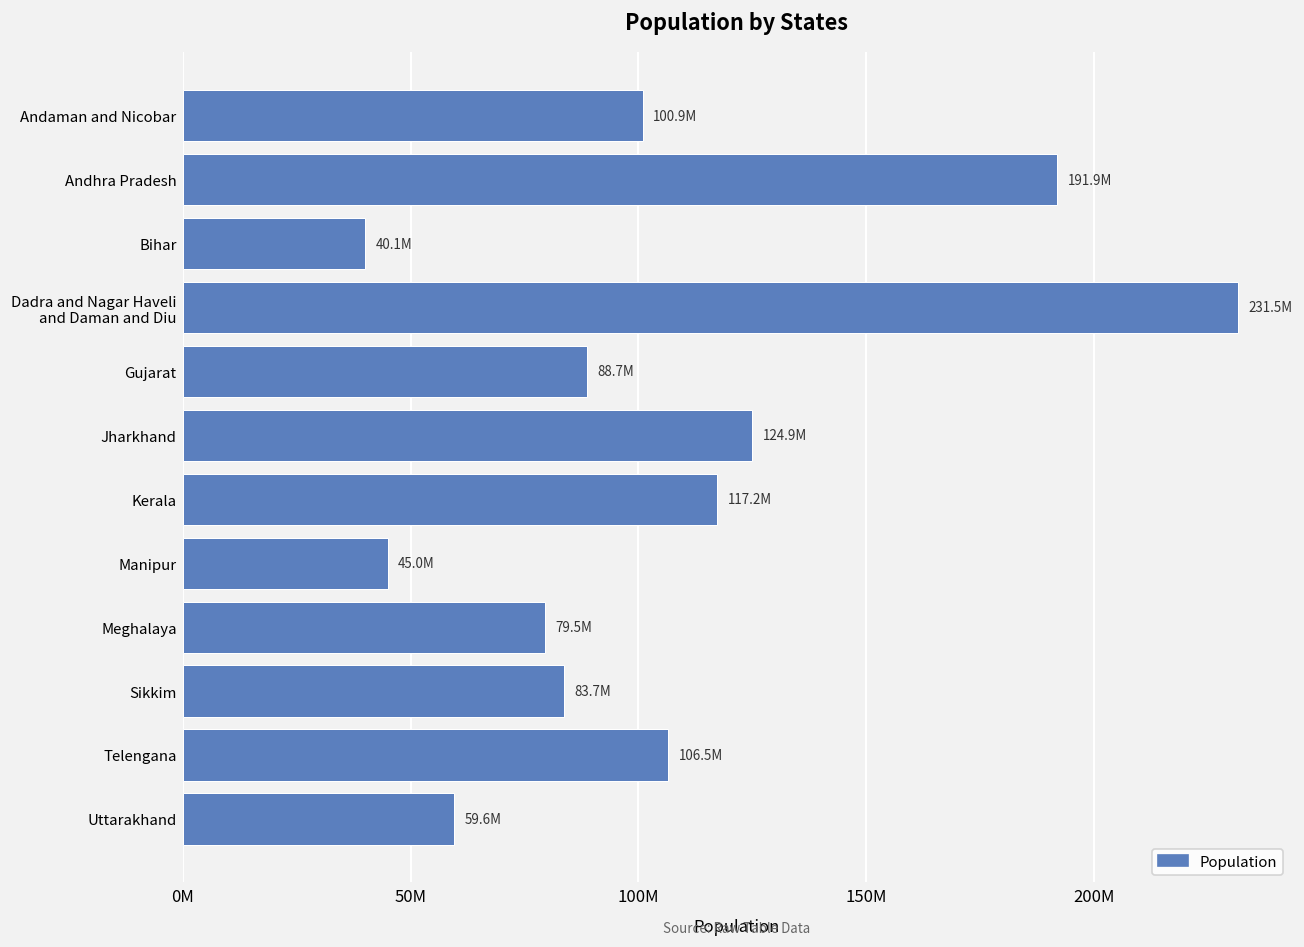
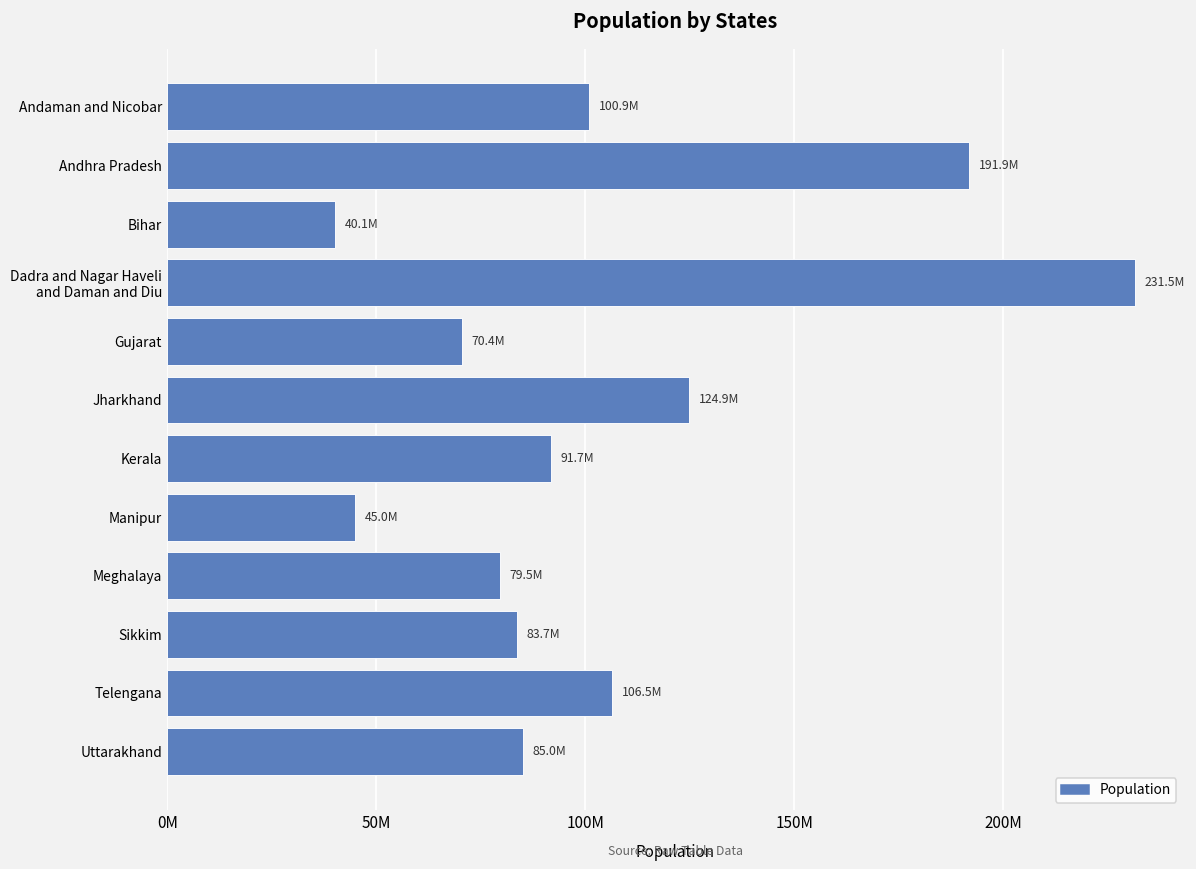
Gujarat: 88.7M -> 70.4M
Kerala: 117.2M -> 91.7M
Uttarakhand: 59.6M -> 85.0M
